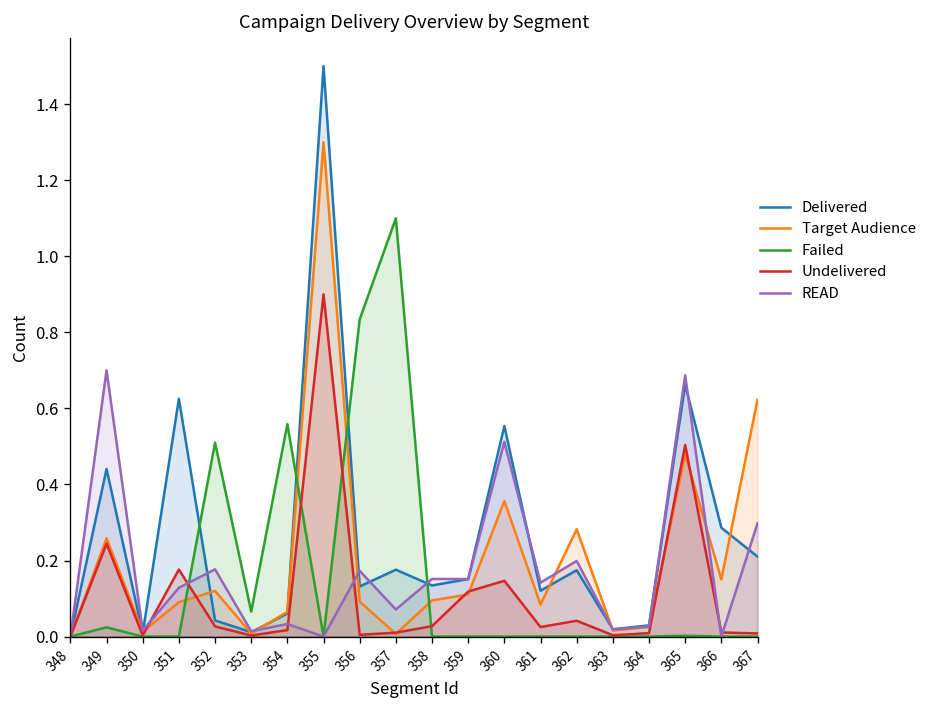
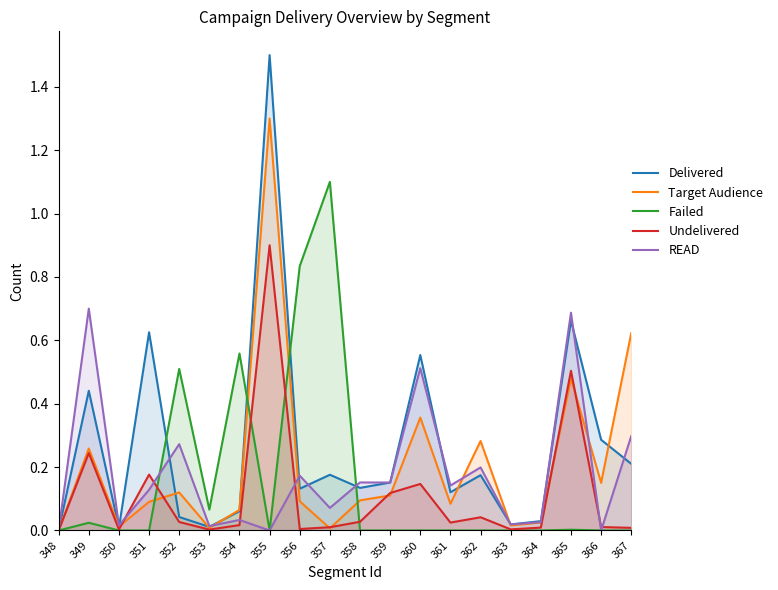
READ, 352: 0.18 -> 0.27
